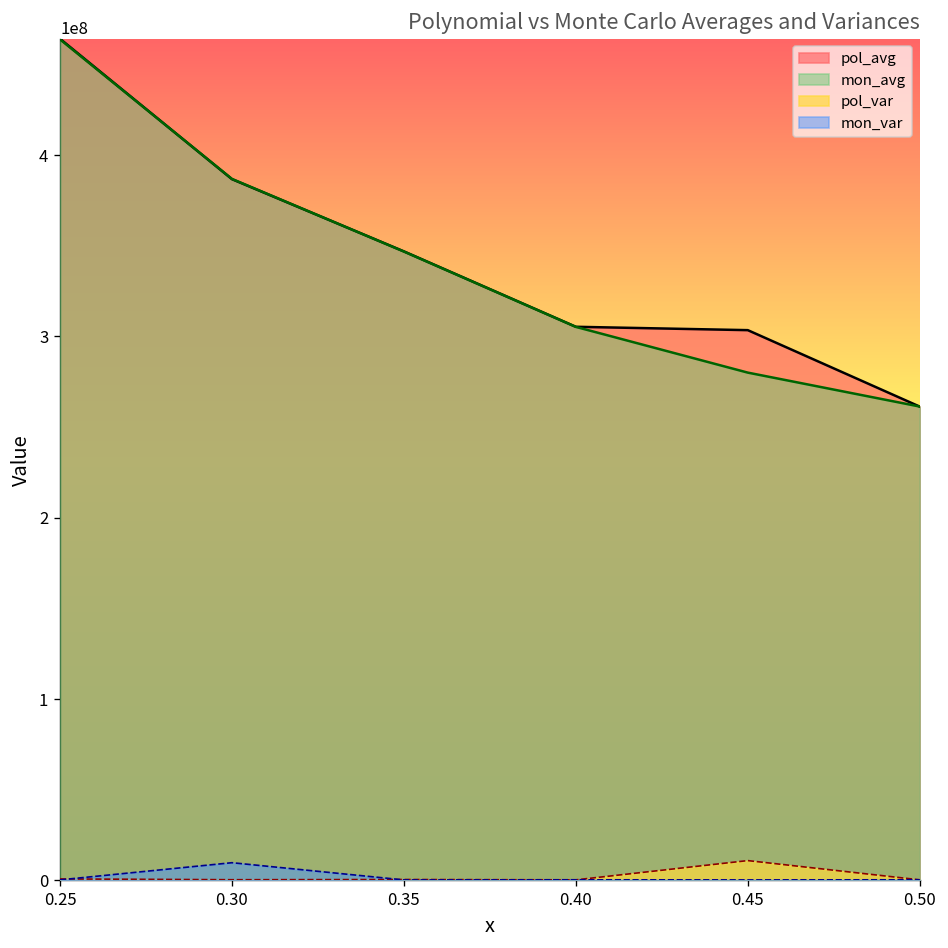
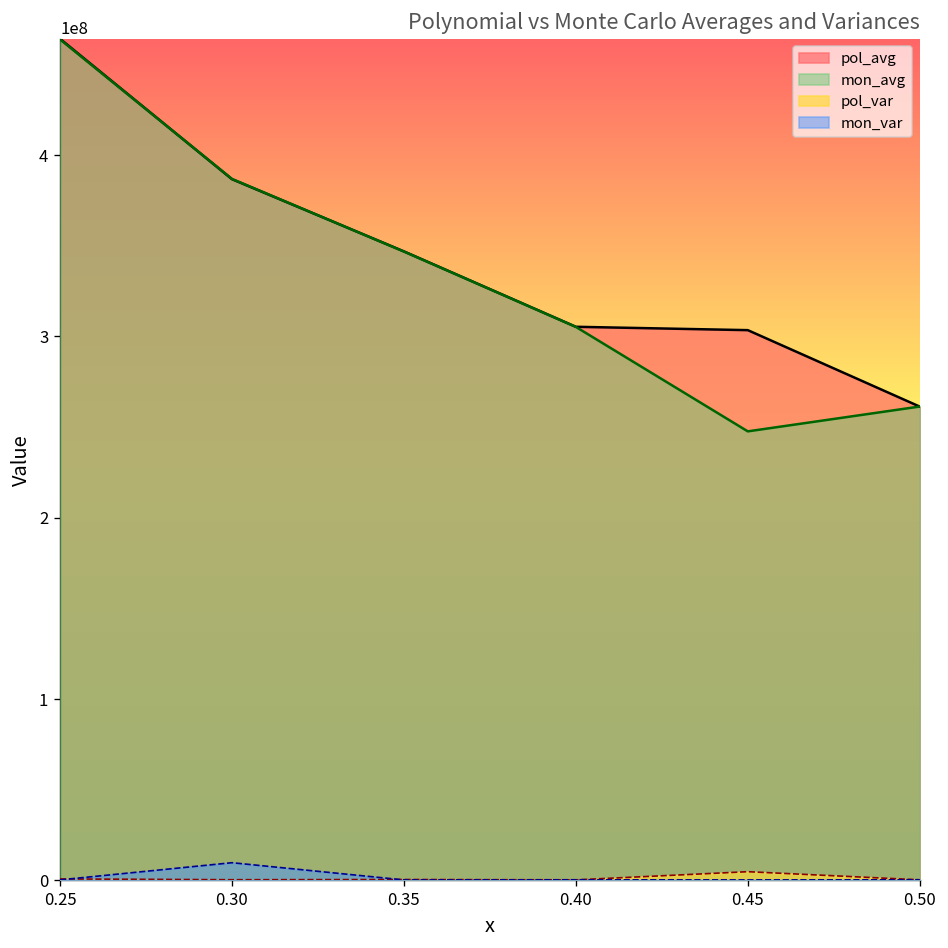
mon_avg, 0.45: 280000000 -> 248000000
pol_var, 0.45: 11000000 -> 5000000
